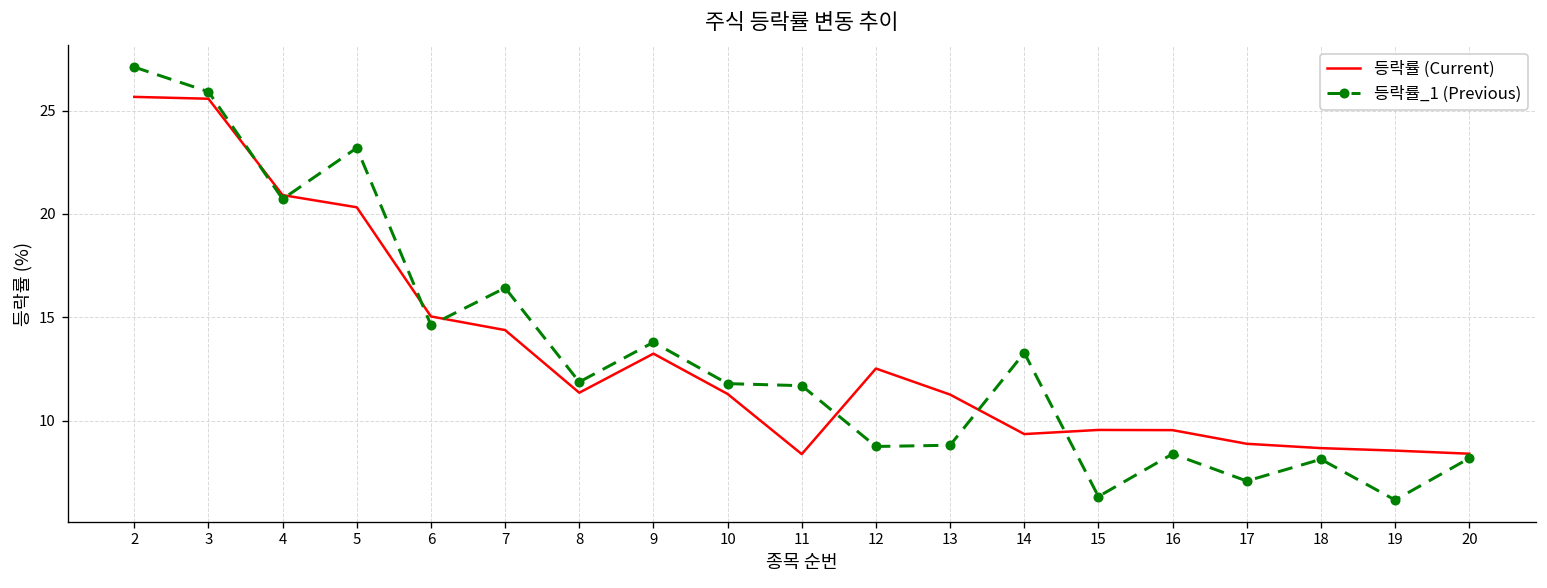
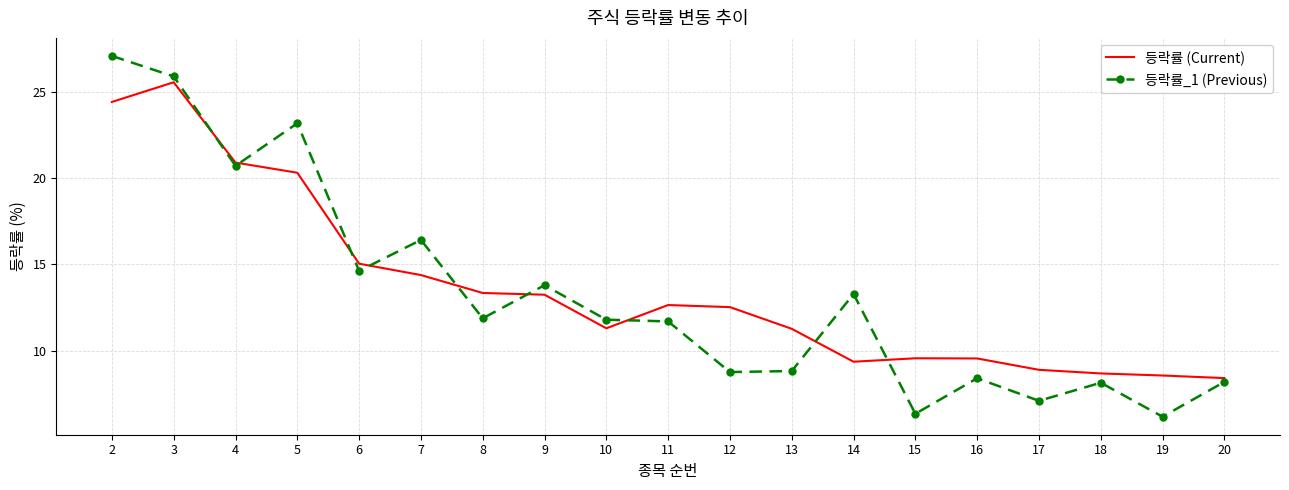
등락률 (Current), 2: 25.7 -> 24.4
등락률 (Current), 8: 11.4 -> 13.3
등락률 (Current), 11: 8.4 -> 12.6
